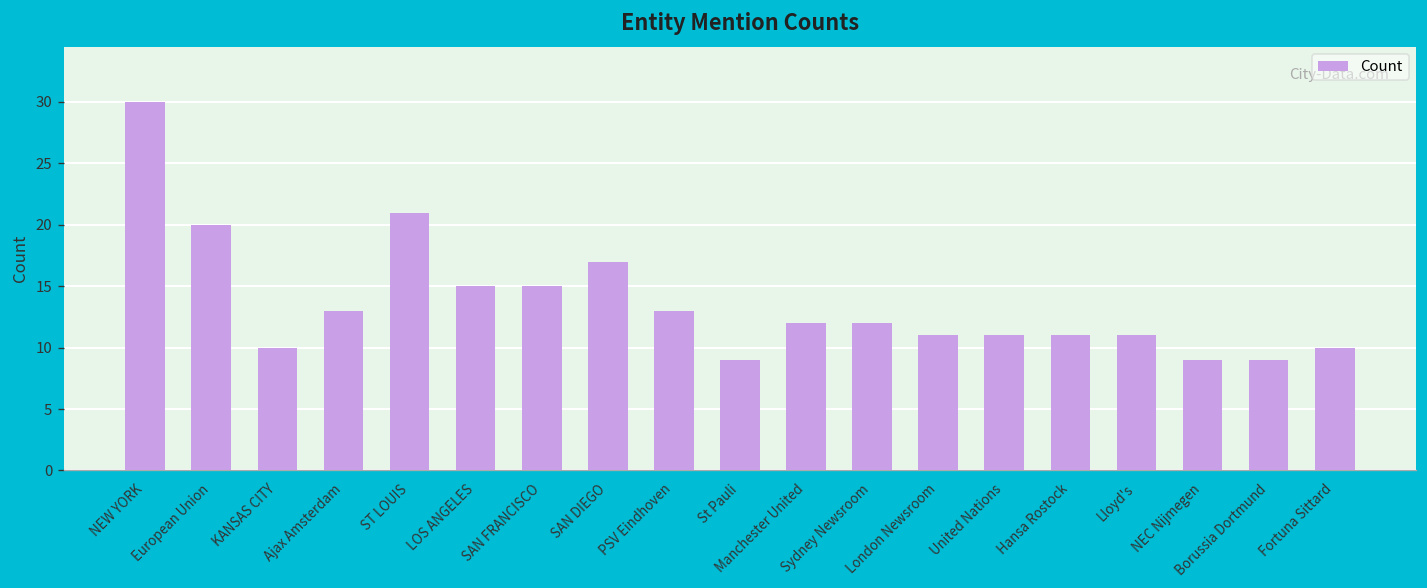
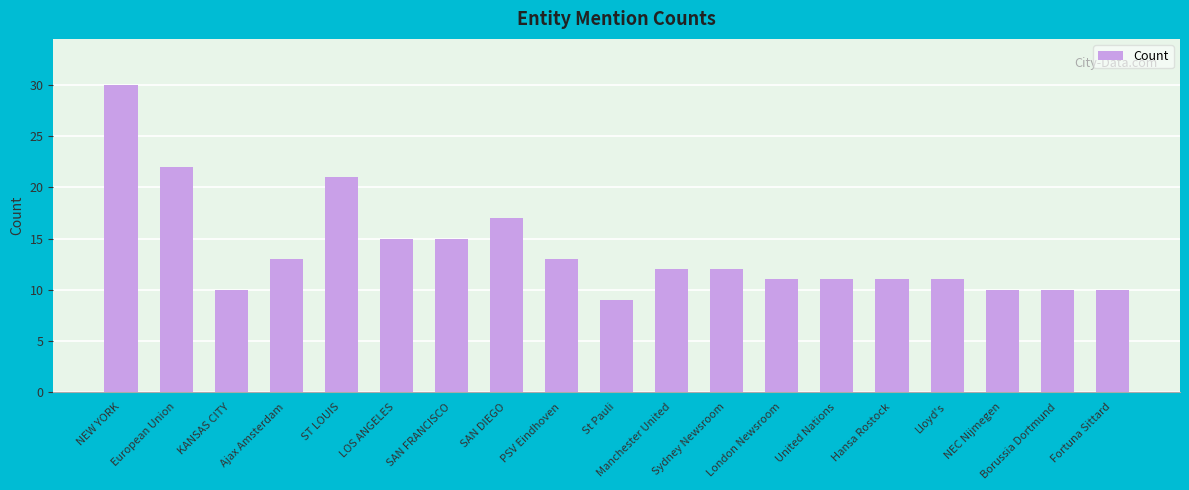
European Union: 20 -> 22
NEC Nijmegen: 9 -> 10
Borussia Dortmund: 9 -> 10
